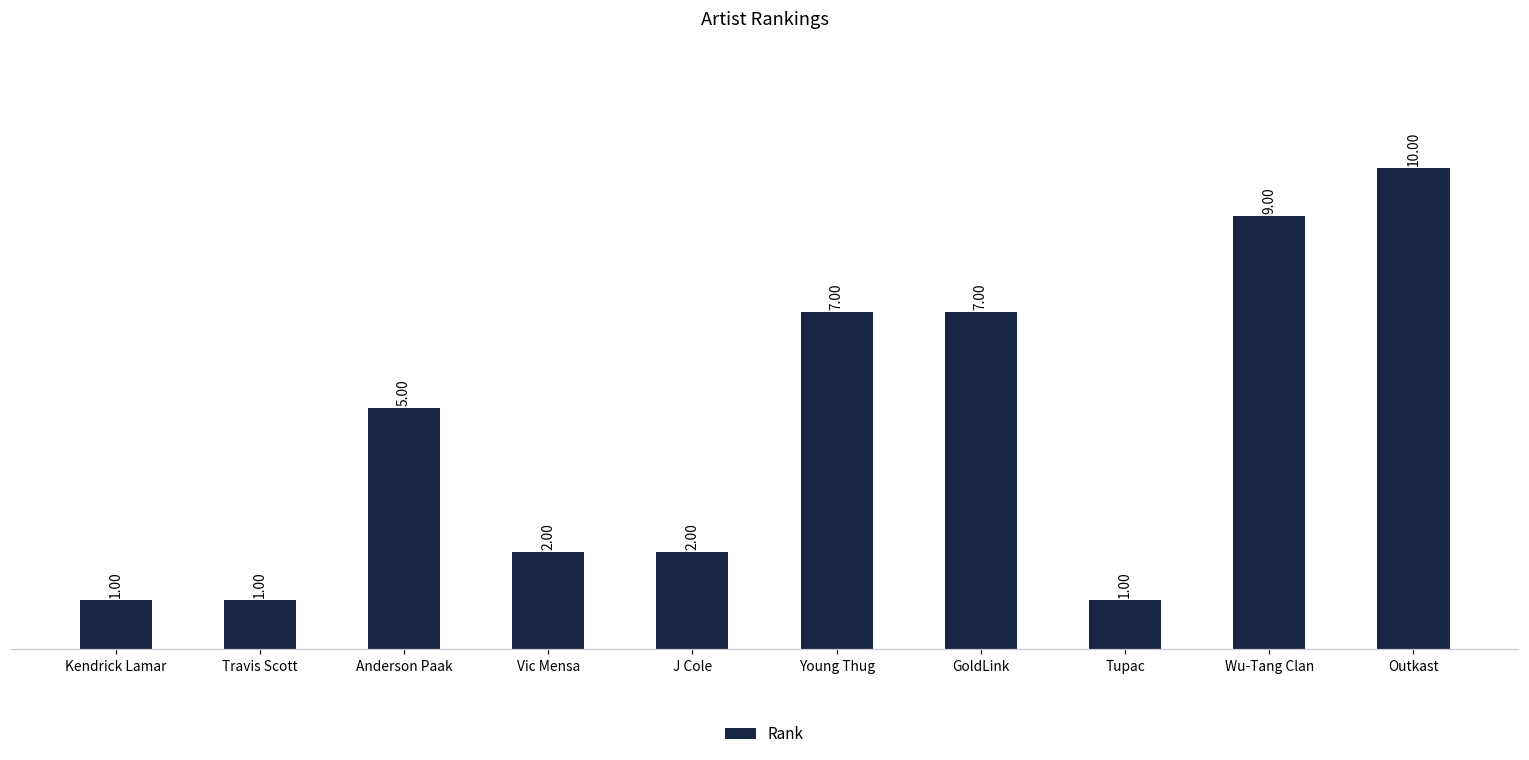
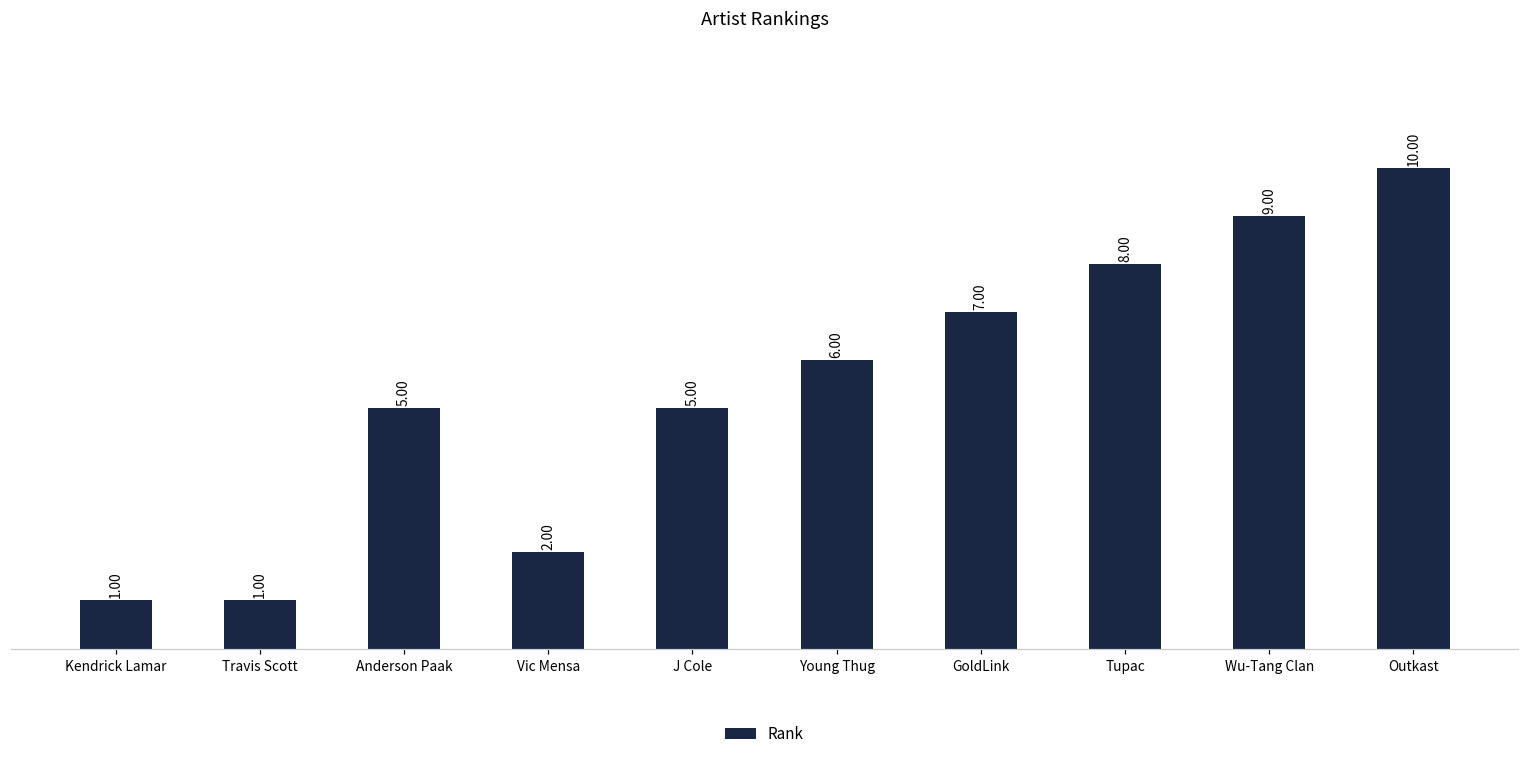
J Cole: 2.00 -> 5.00
Young Thug: 7.00 -> 6.00
Tupac: 1.00 -> 8.00
